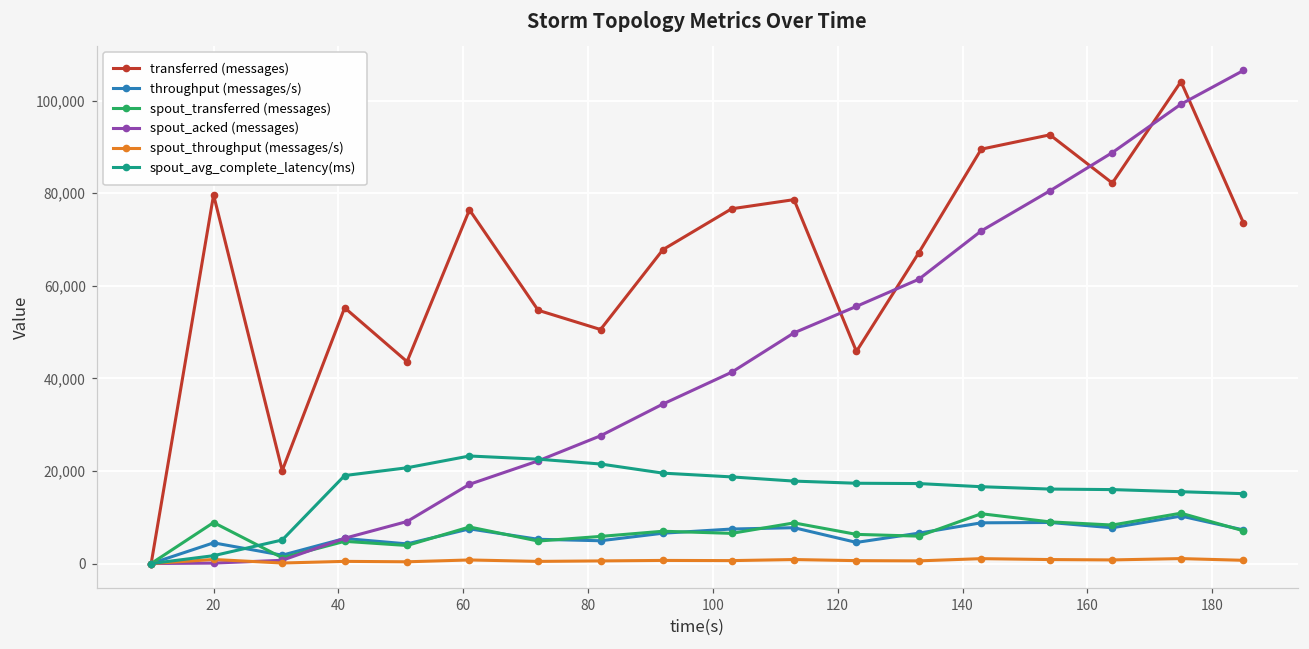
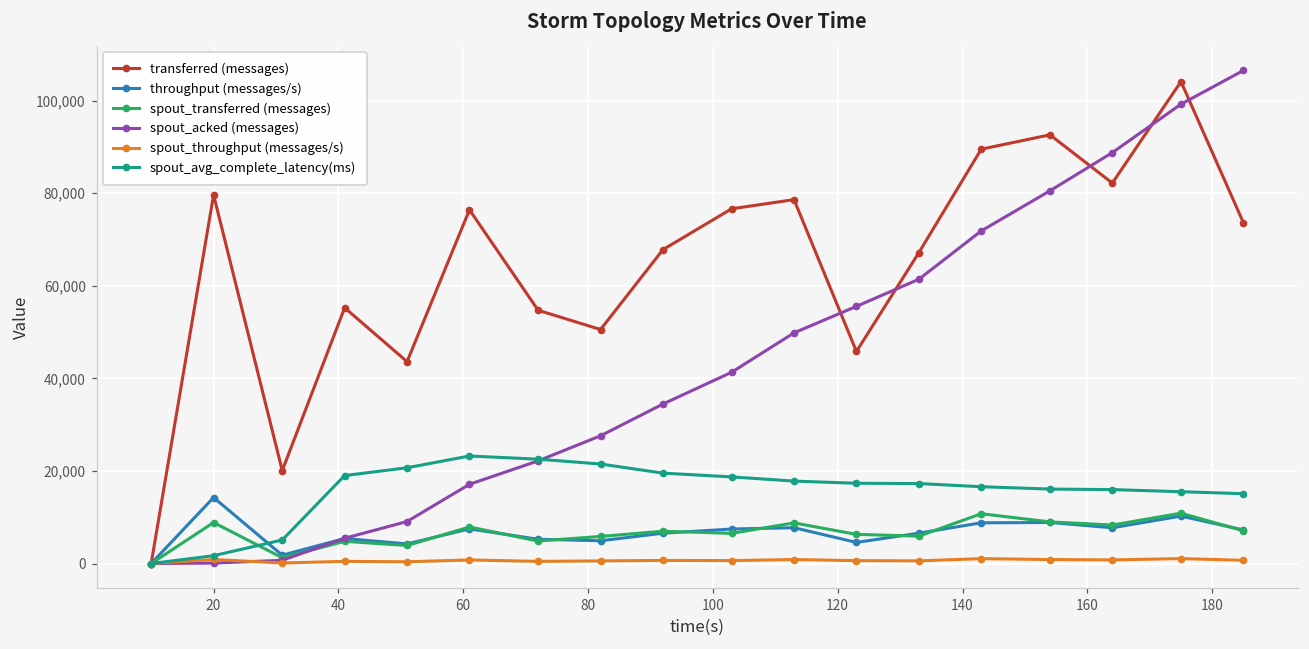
throughput (messages/s), 20: 4,000 -> 14,000
